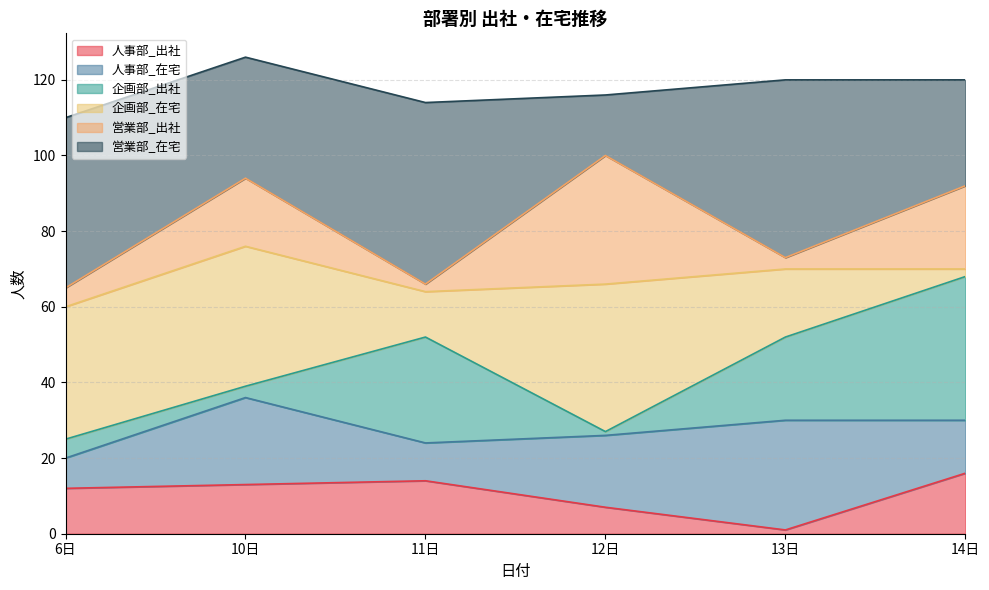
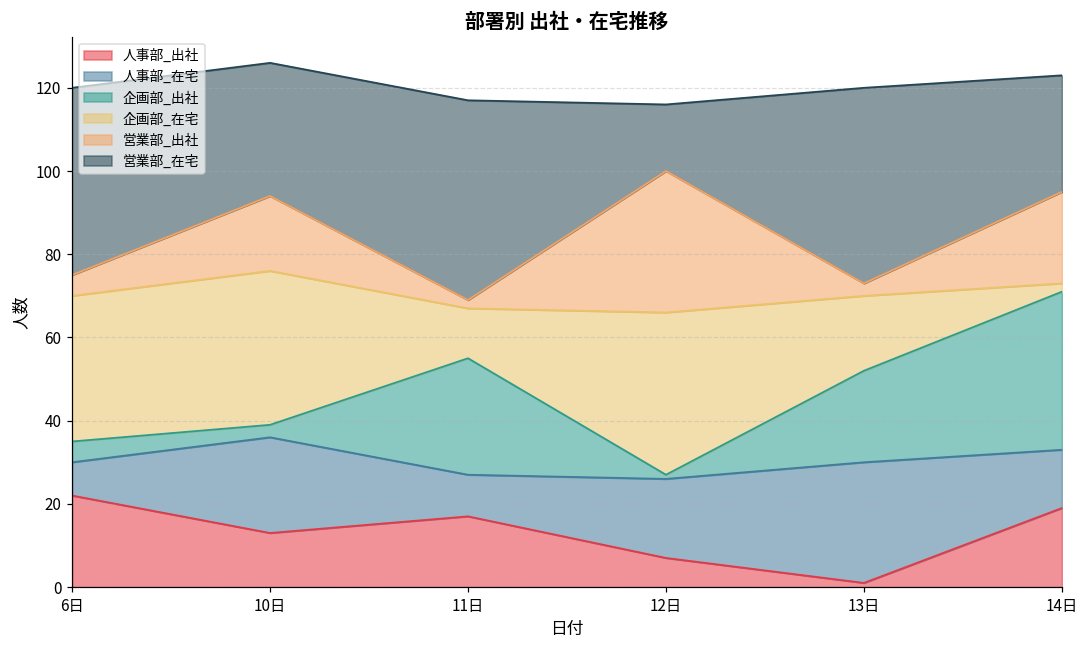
人事部_出社, 6日: 12 -> 22
人事部_出社, 11日: 14 -> 17
人事部_出社, 14日: 16 -> 19
